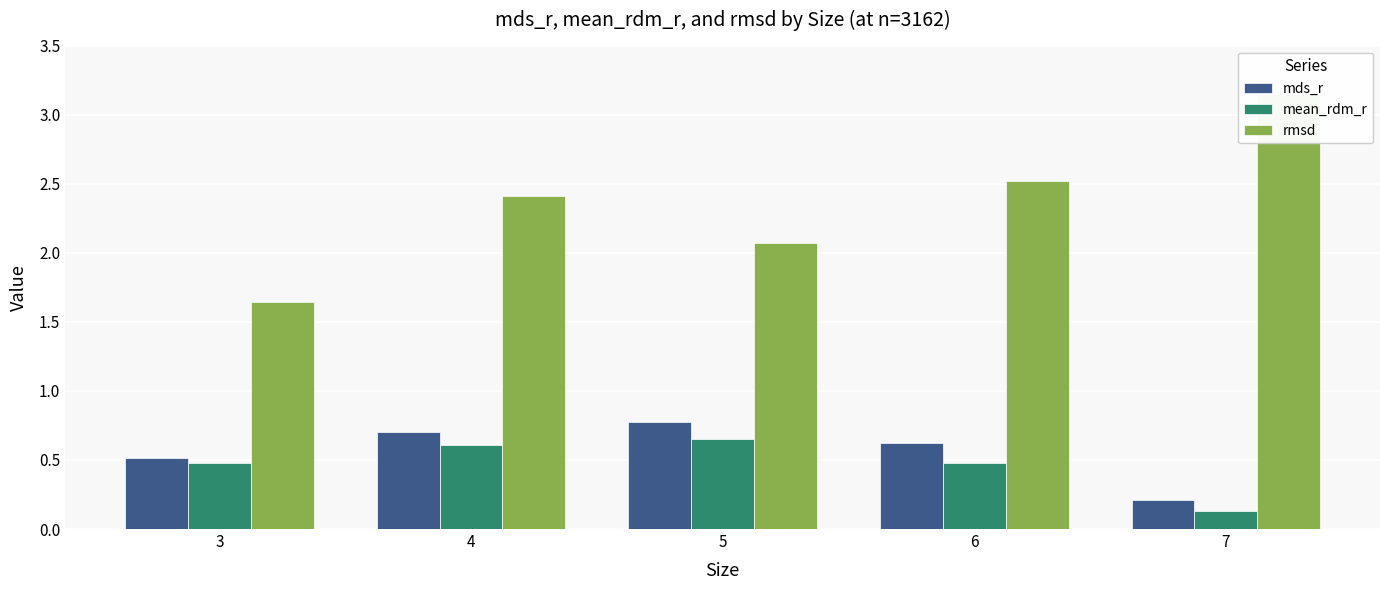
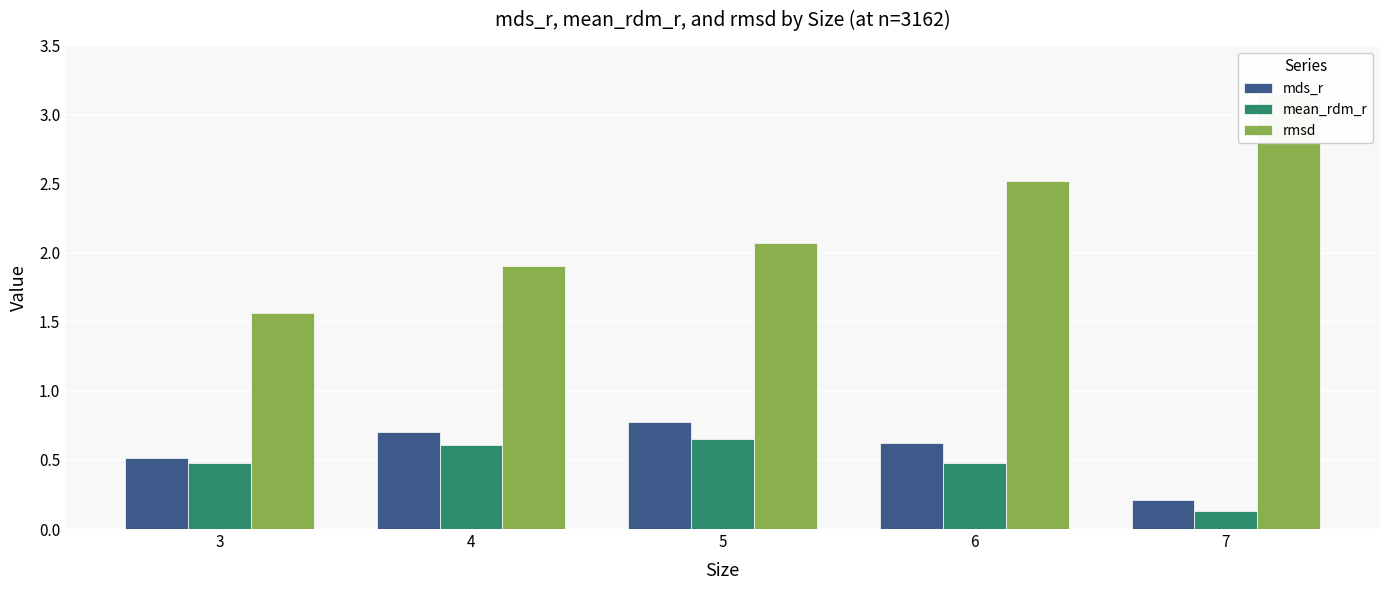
rmsd, 3: 1.64 -> 1.56
rmsd, 4: 2.41 -> 1.91
